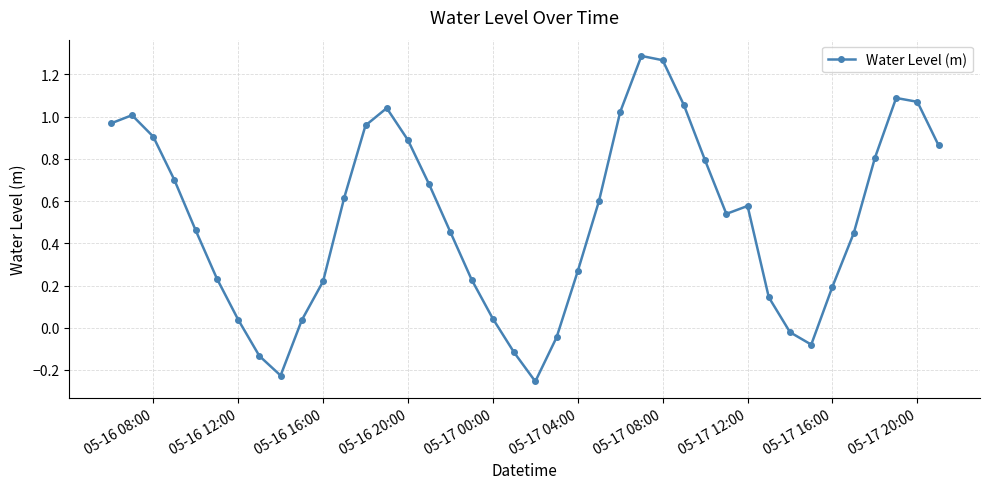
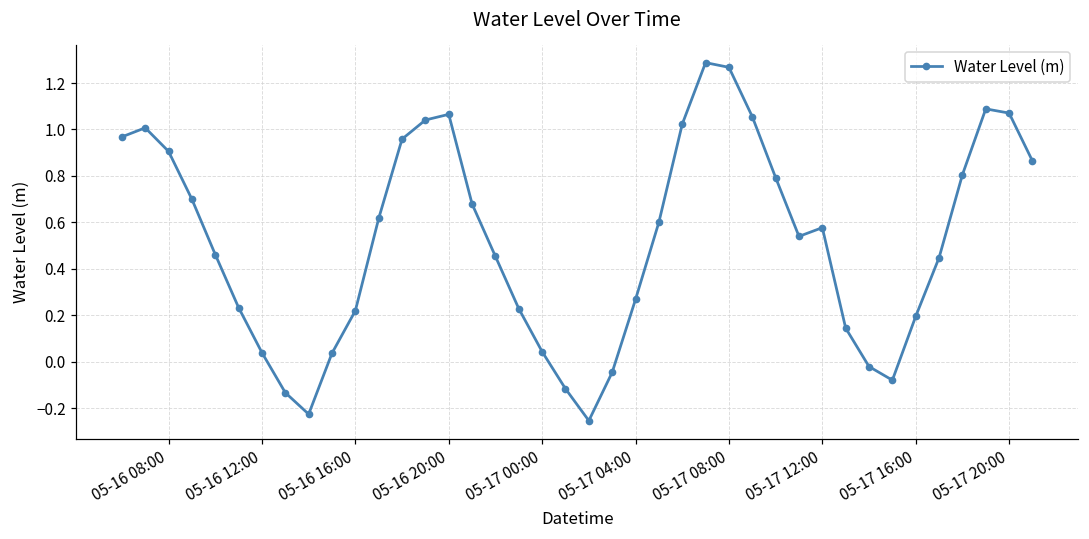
05-16 20:00: 0.89 -> 1.07
